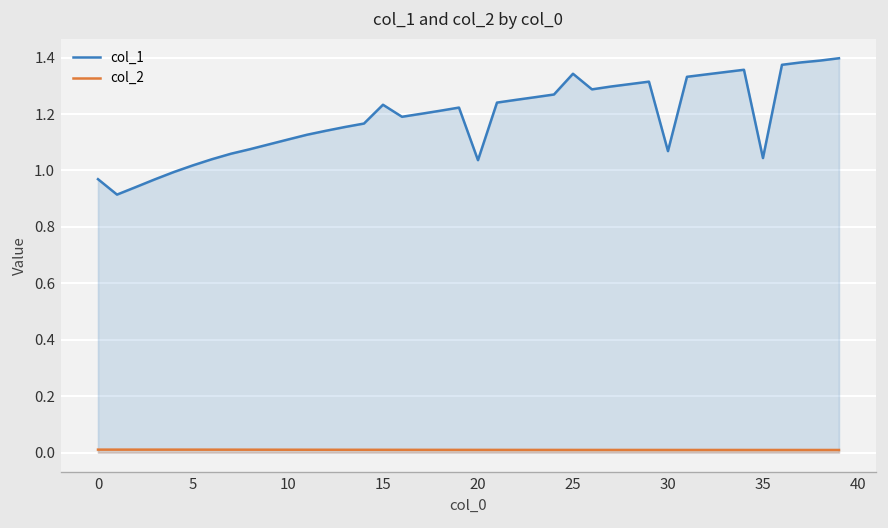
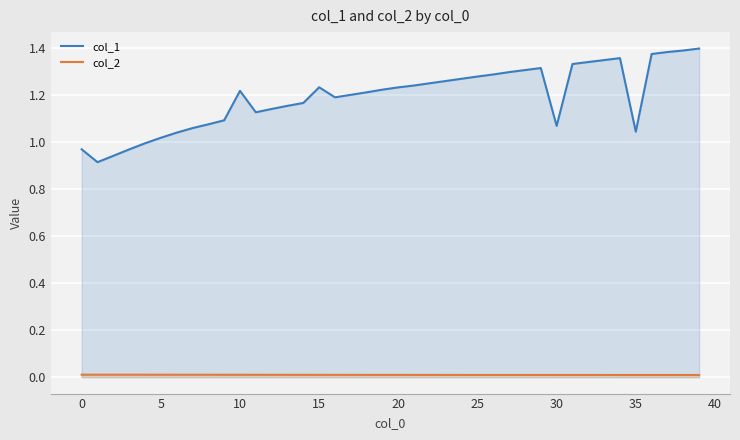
col_1, 10: 1.11 -> 1.22
col_1, 20: 1.04 -> 1.23
col_1, 25: 1.34 -> 1.28
